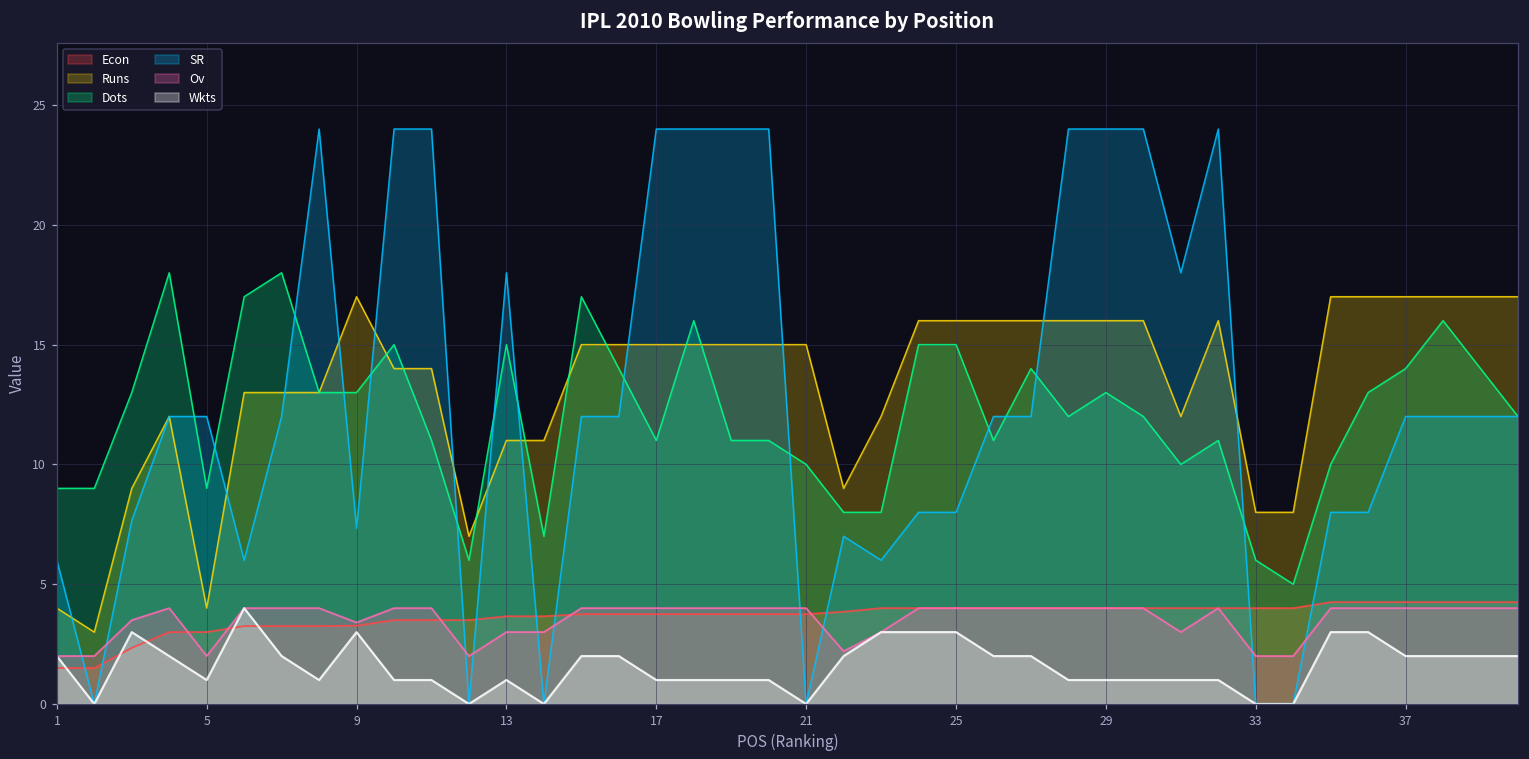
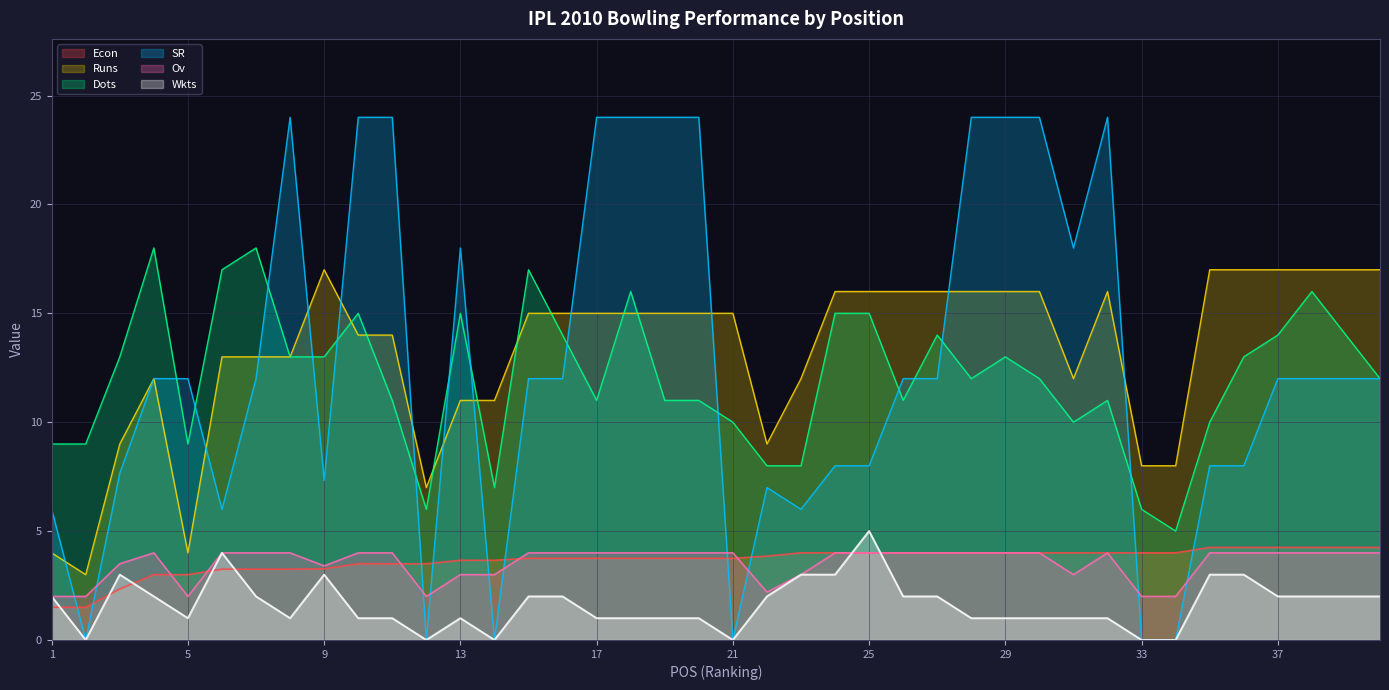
Wkts, 25: 3 -> 5
